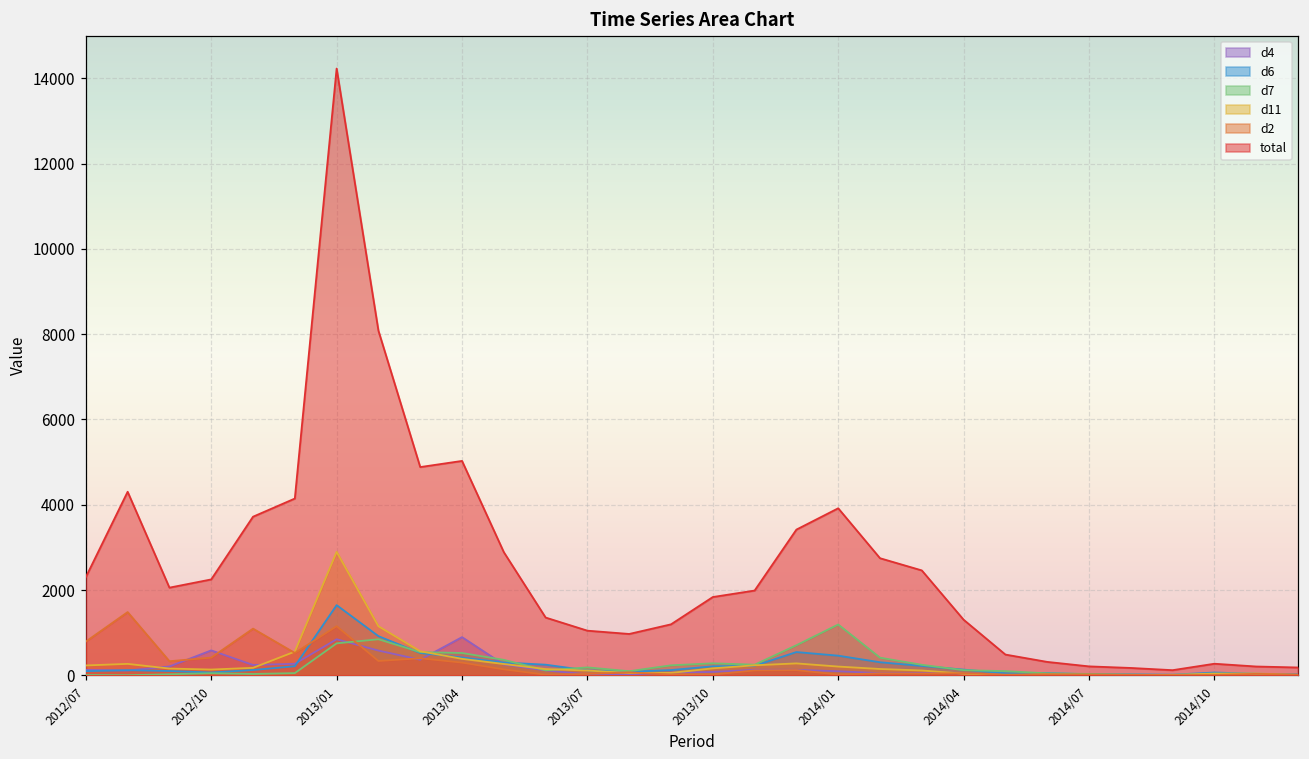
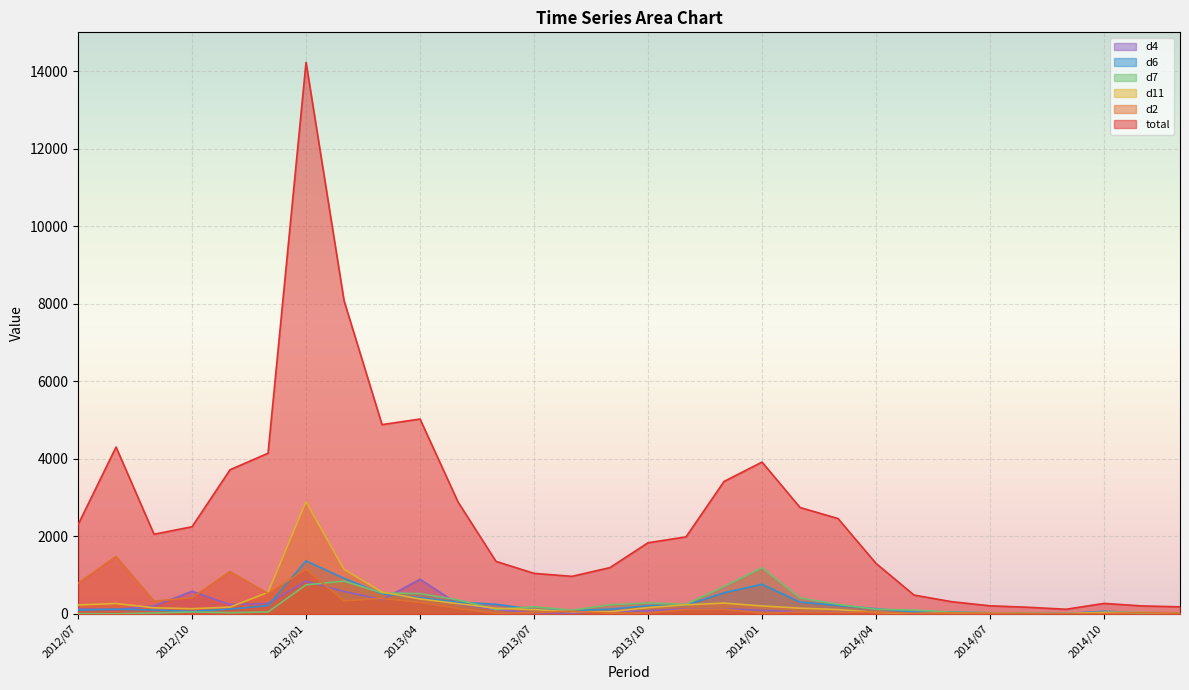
d6, 2013/01: 1600 -> 1400
d6, 2014/01: 500 -> 800
